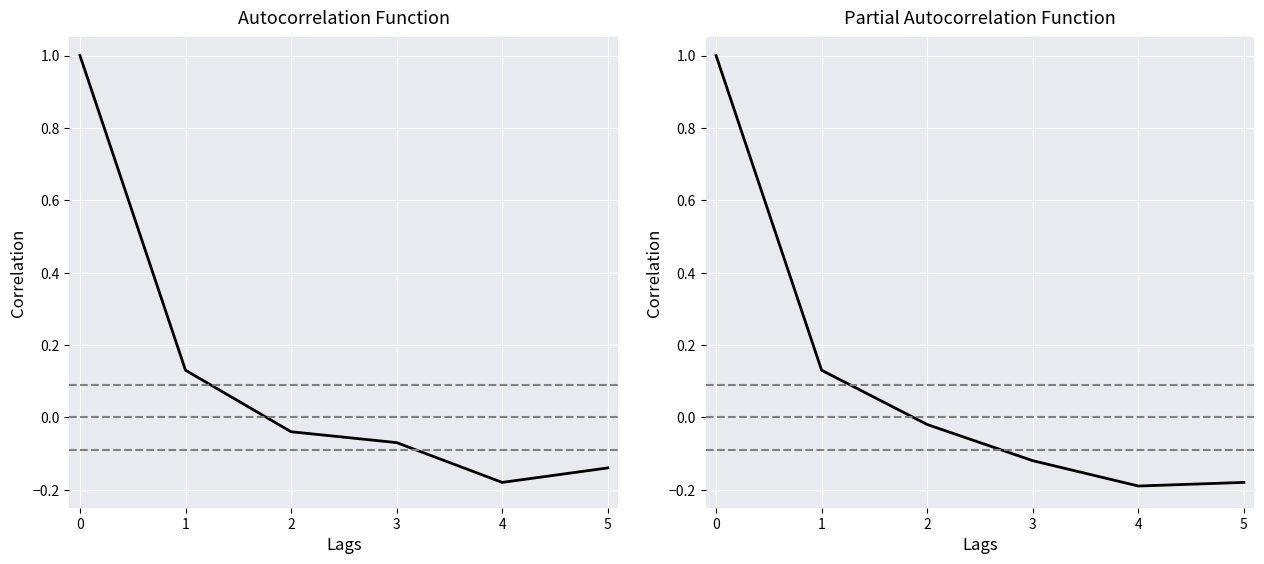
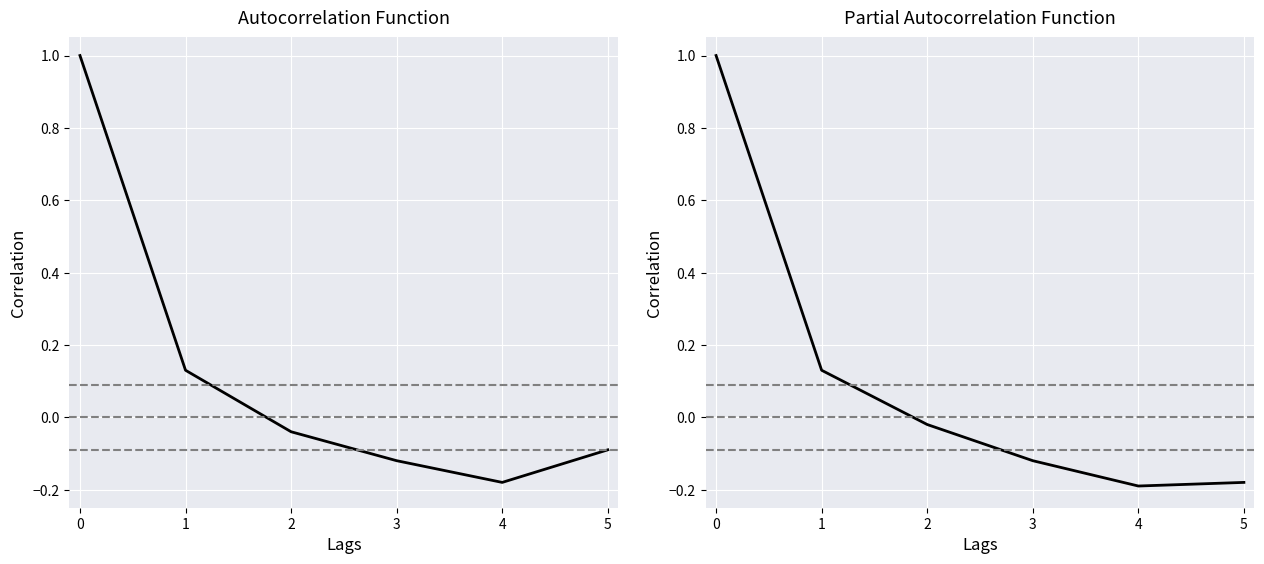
Autocorrelation Function, 3: -0.07 -> -0.12
Autocorrelation Function, 5: -0.14 -> -0.09
